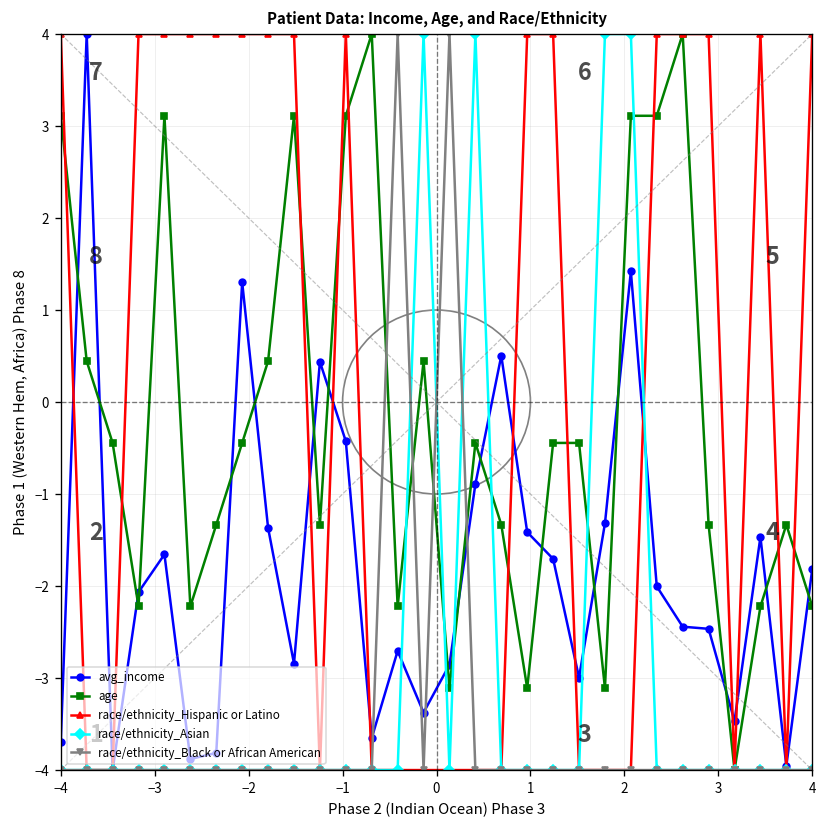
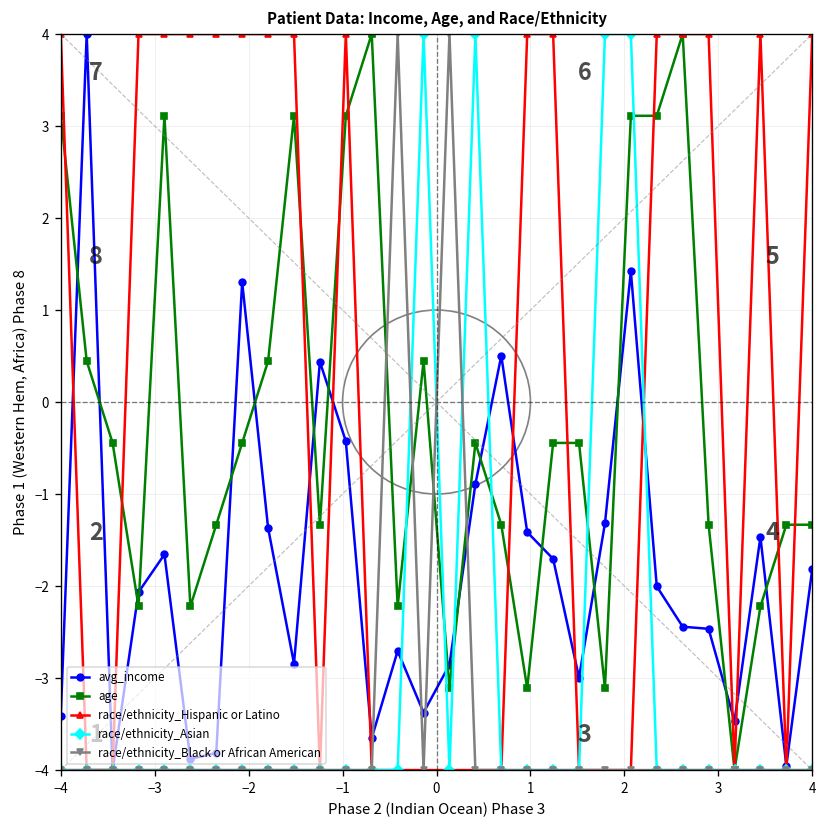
avg_income, −4: -3.7 -> -3.4
age, 4: -2.2 -> -1.3
